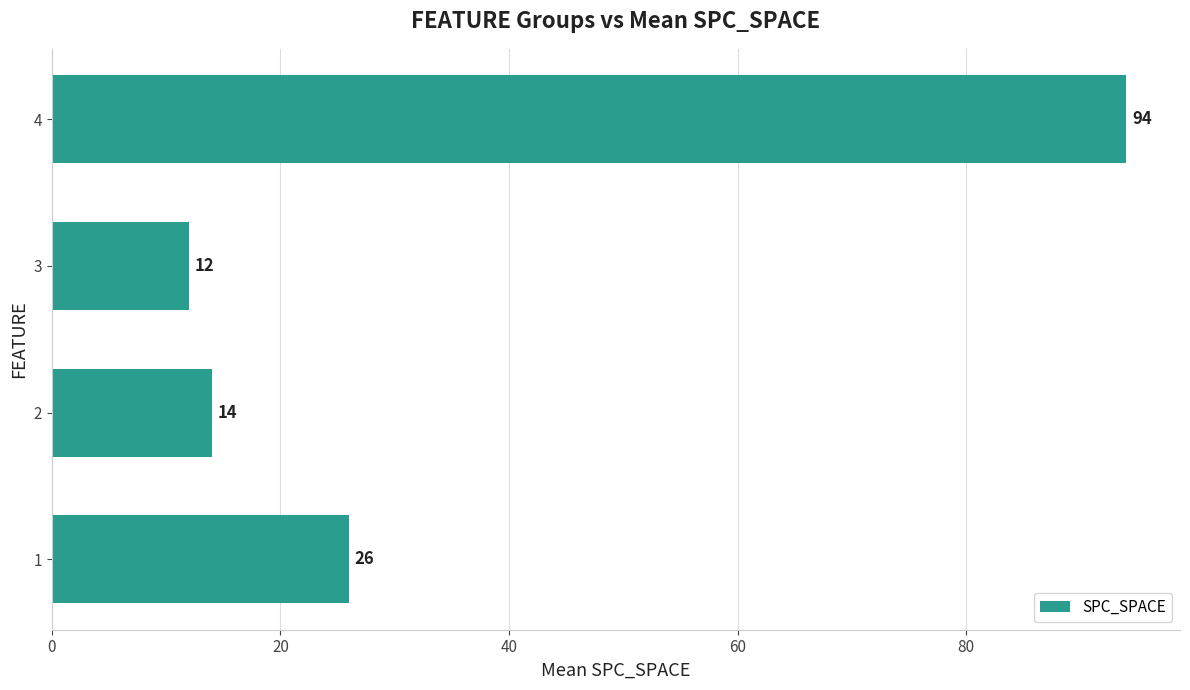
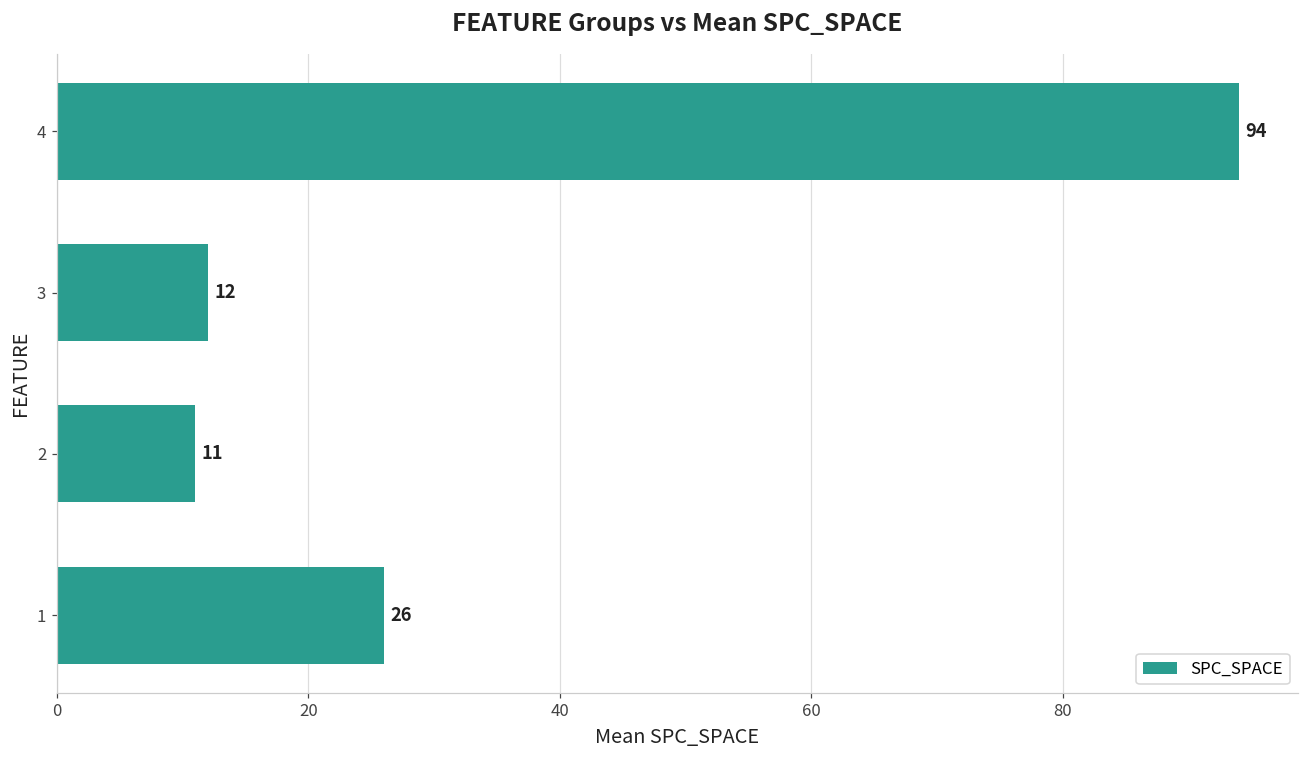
2: 14 -> 11
